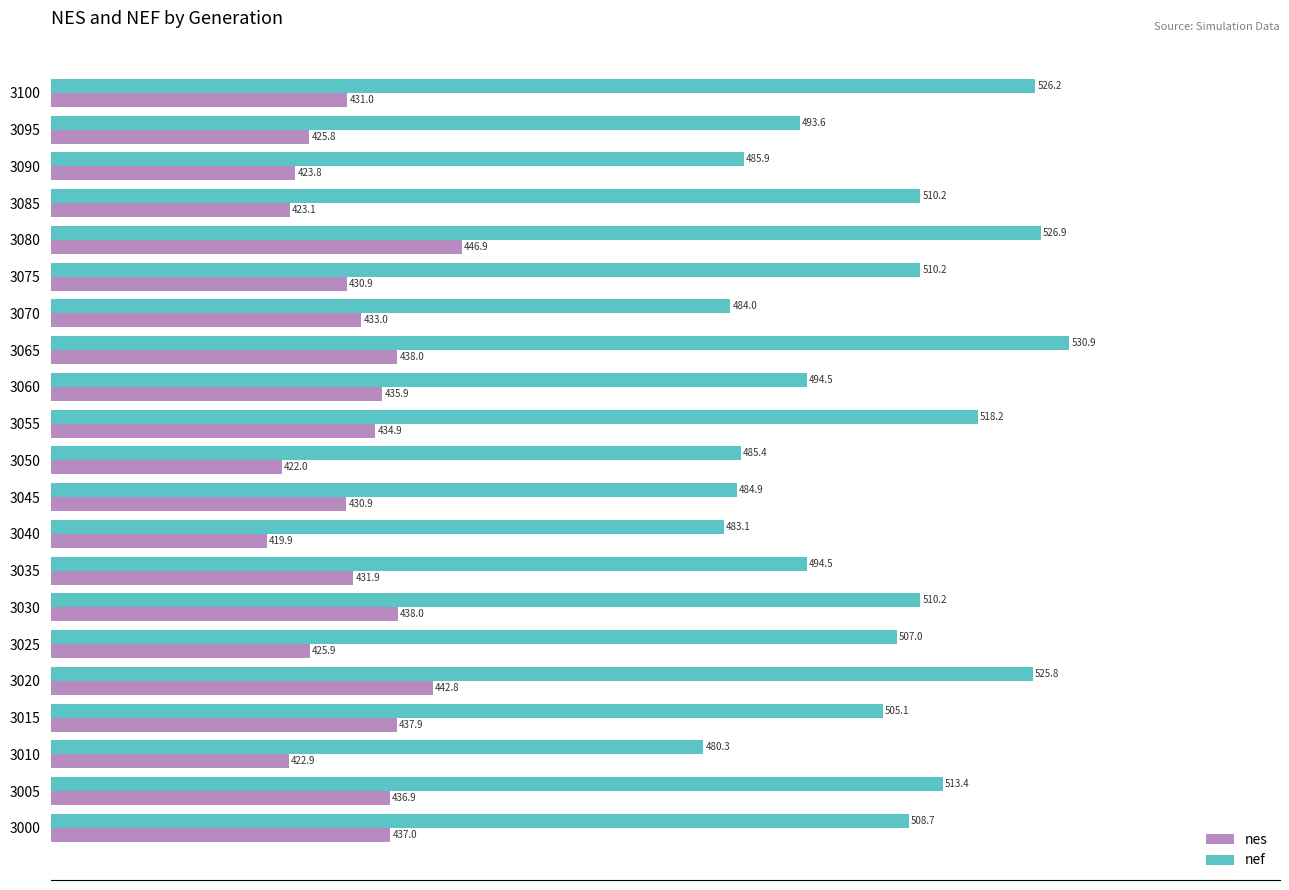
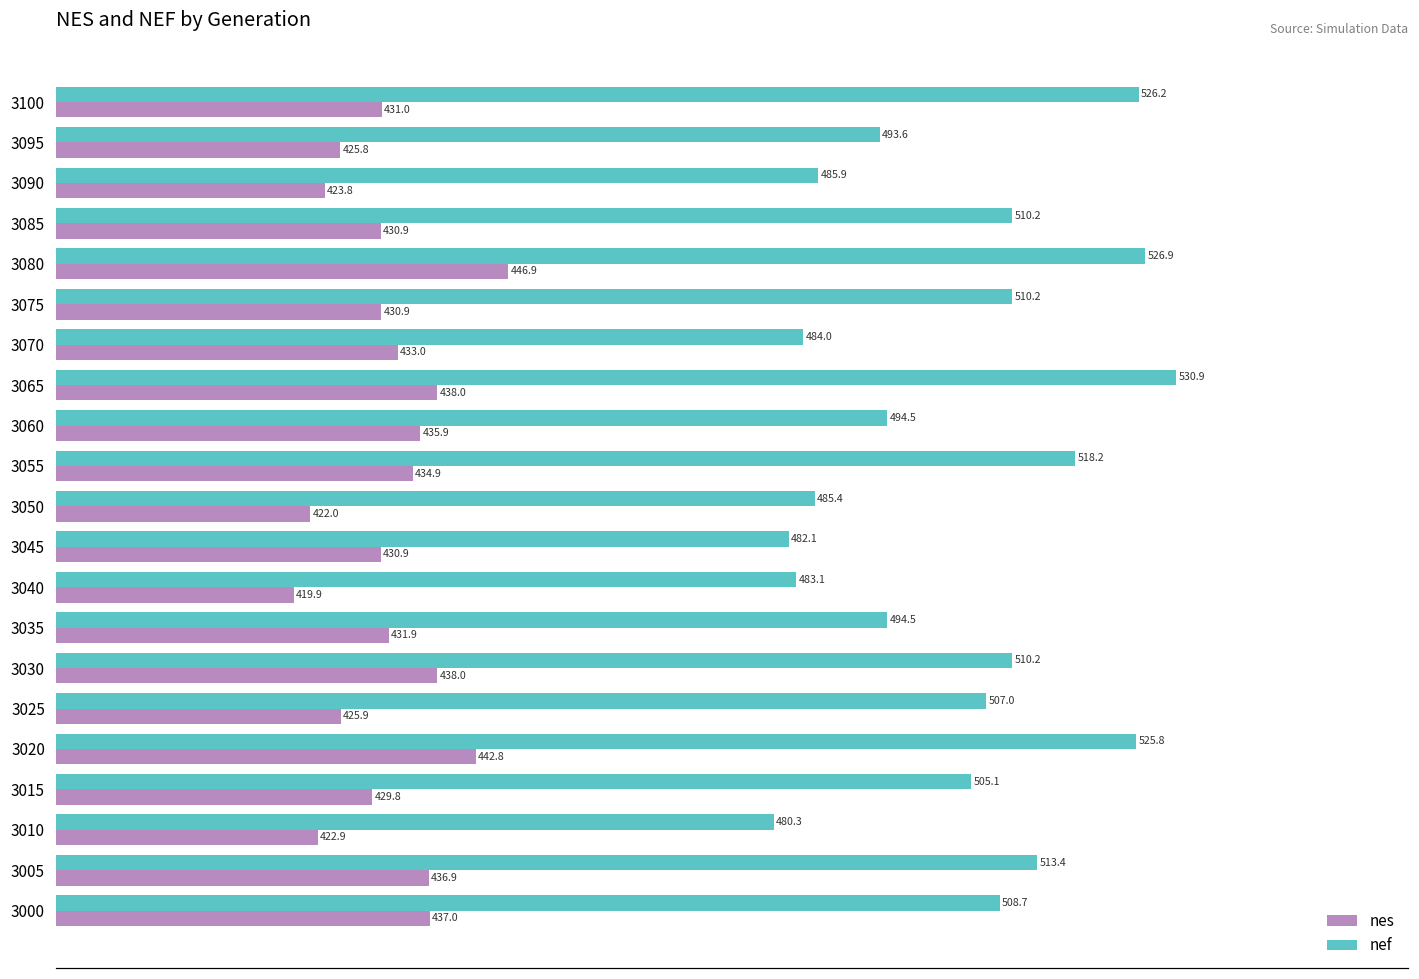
nes, 3085: 423.1 -> 430.9
nef, 3045: 484.9 -> 482.1
nes, 3015: 437.9 -> 429.8
